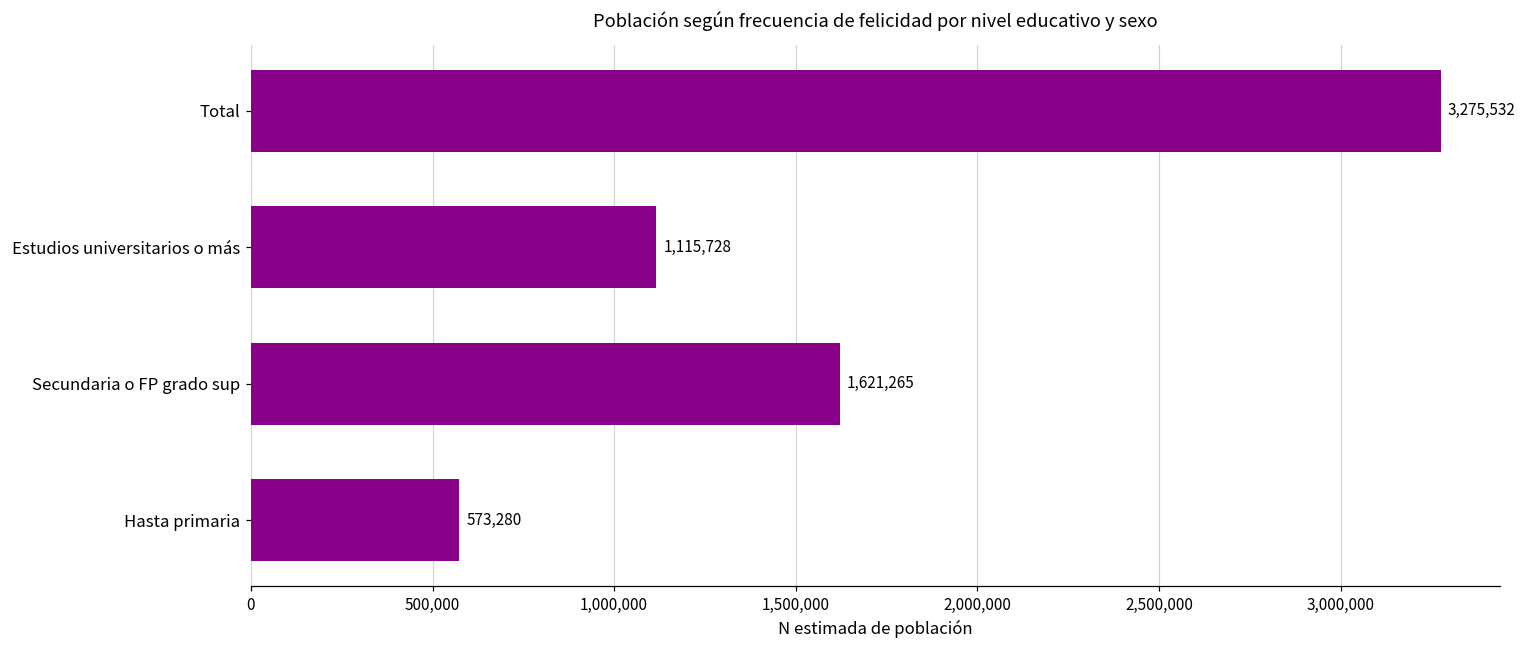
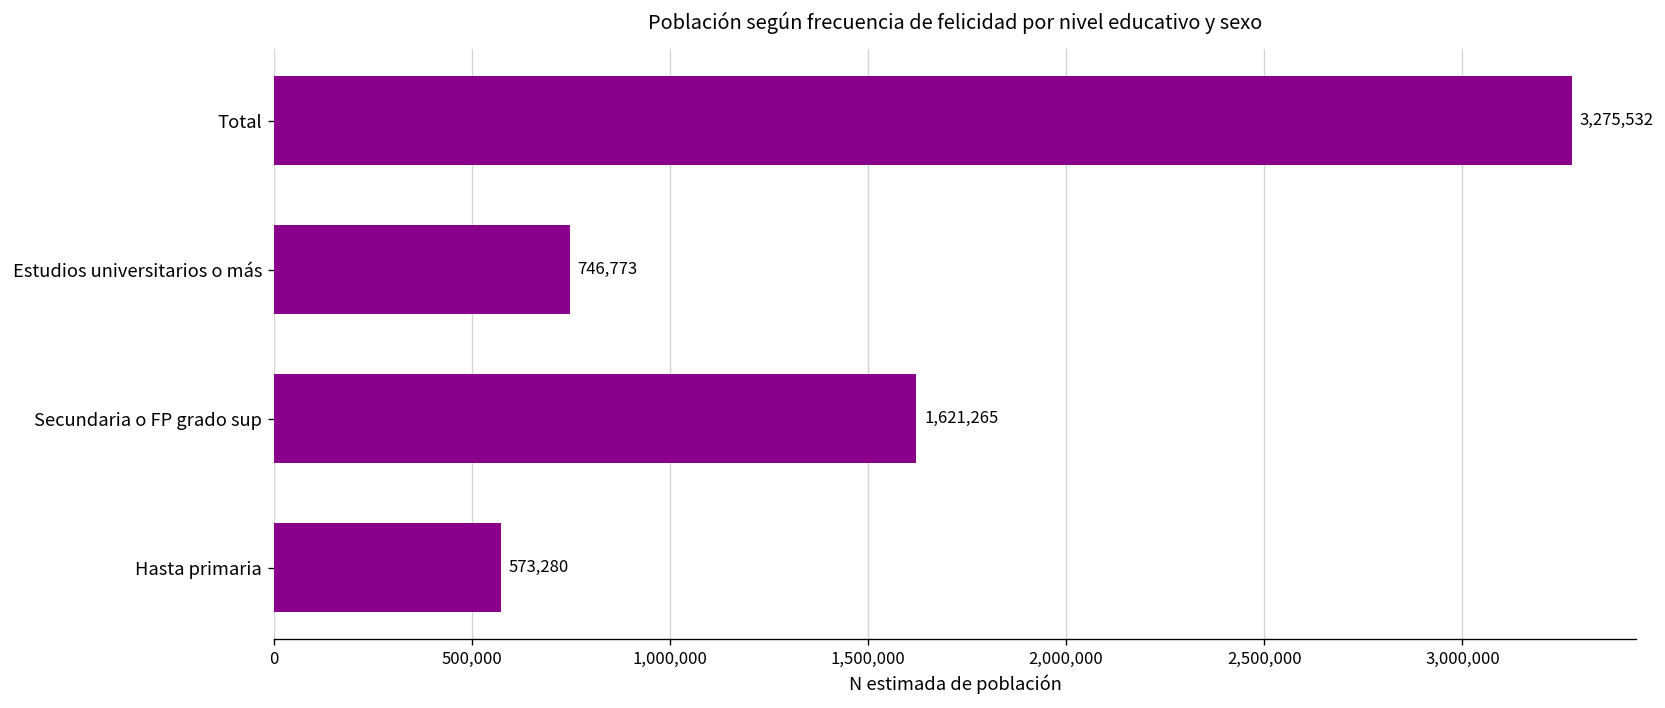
Estudios universitarios o más: 1,115,728 -> 746,773
